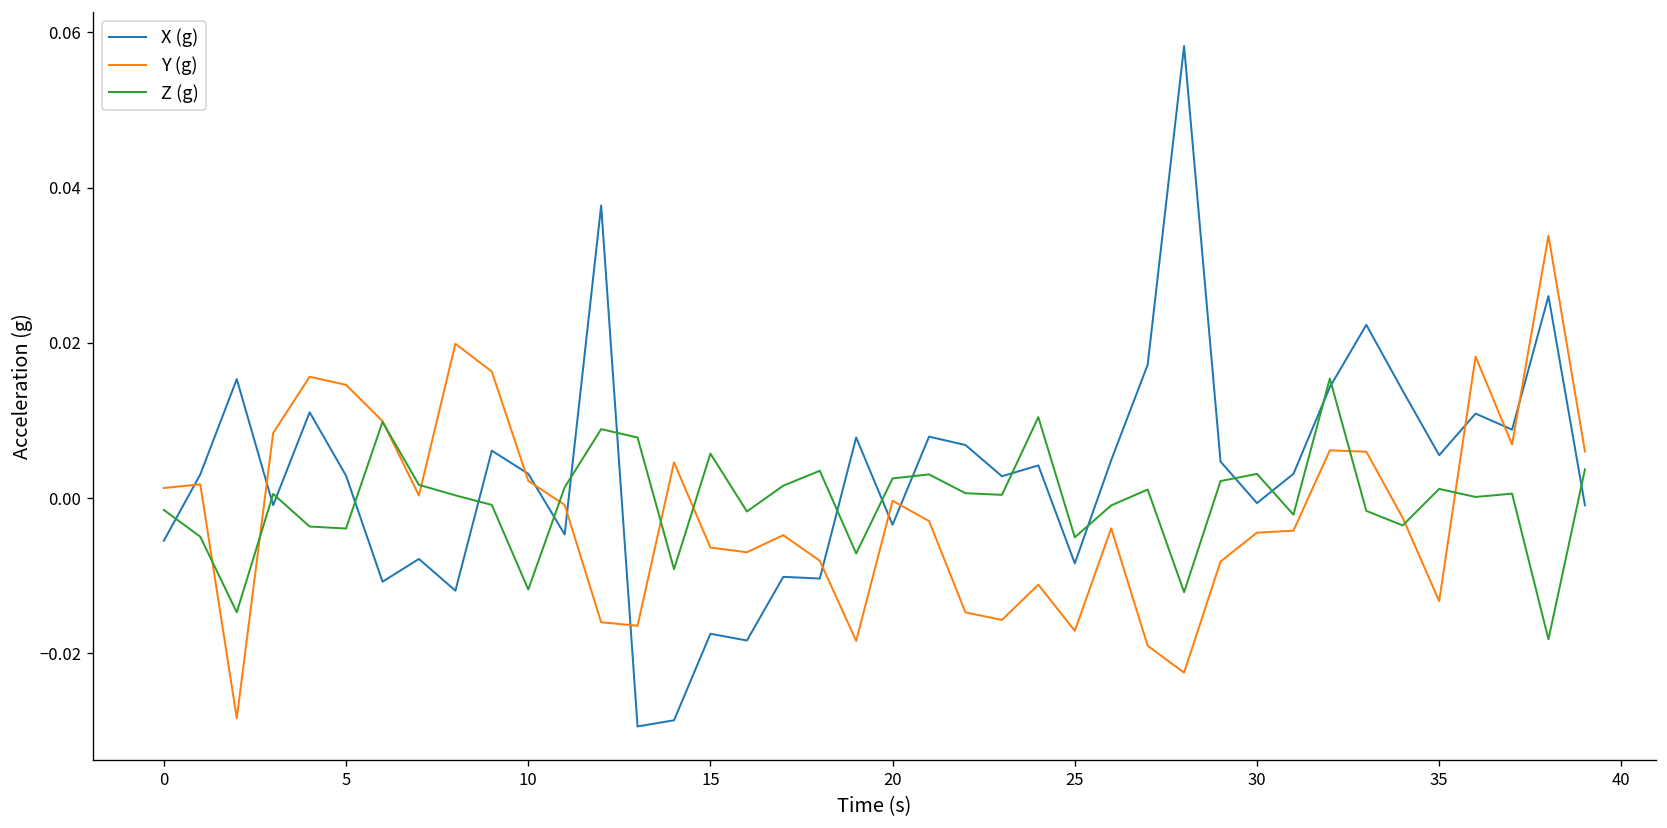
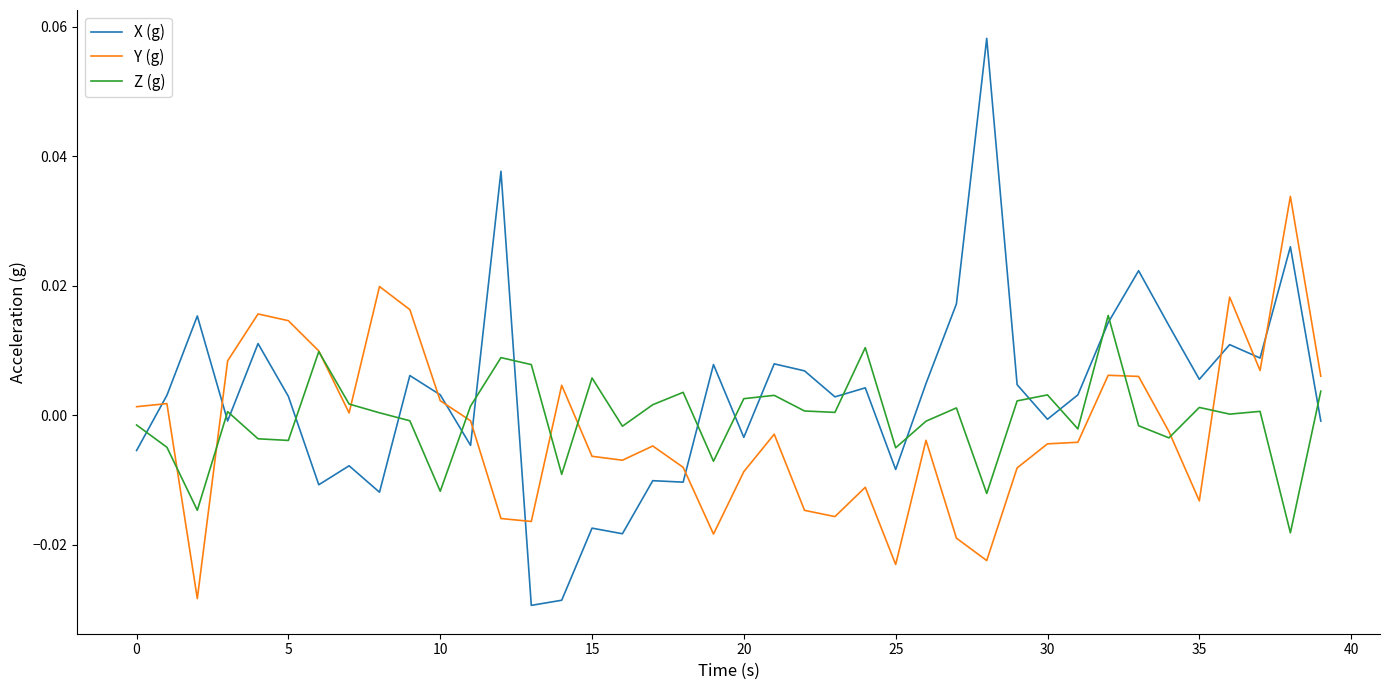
Y (g), 20: 0.000 -> -0.009
Y (g), 25: -0.017 -> -0.023
